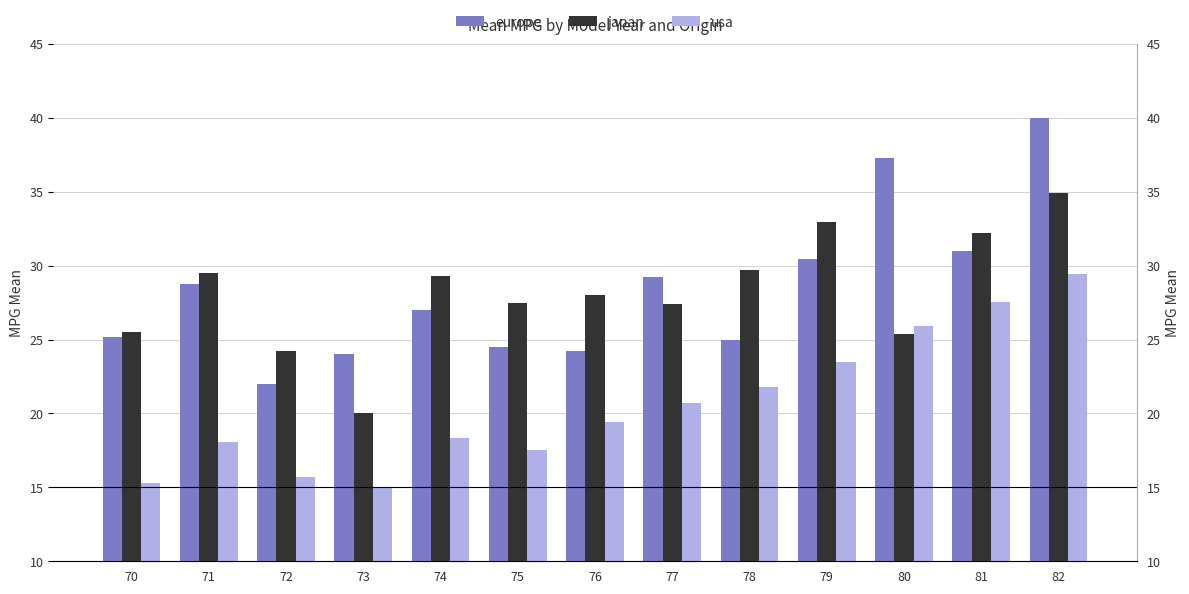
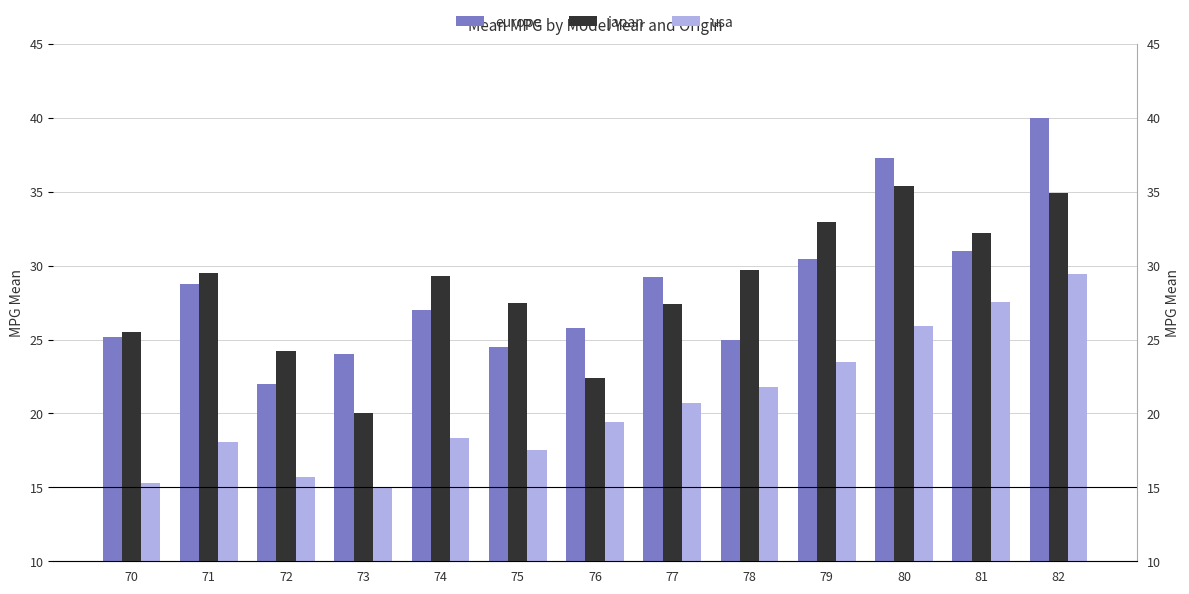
europe, 76: 24.3 -> 25.8
japan, 76: 28.0 -> 22.4
japan, 80: 25.4 -> 35.4
